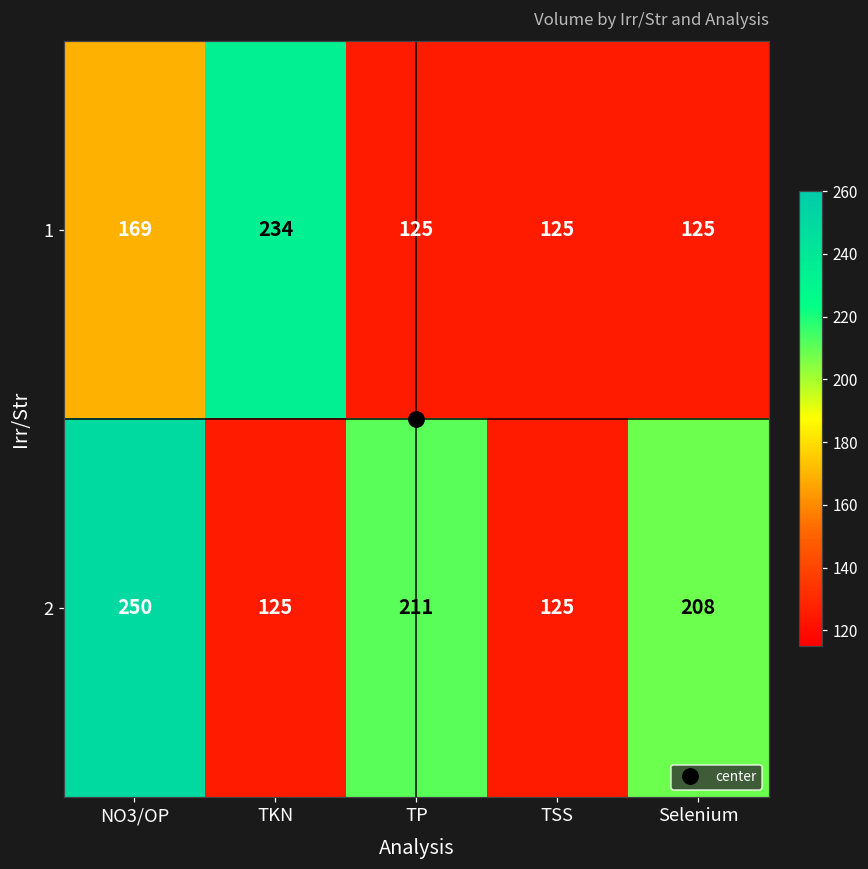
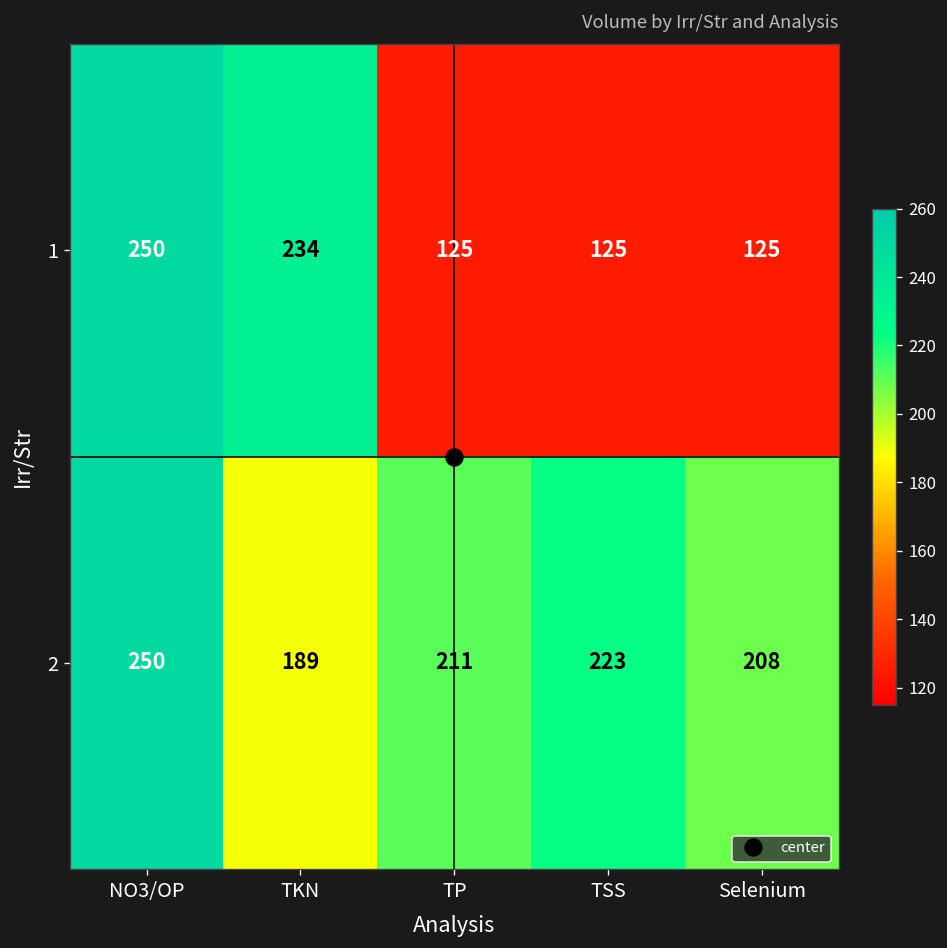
1, NO3/OP: 169 -> 250
2, TKN: 125 -> 189
2, TSS: 125 -> 223
